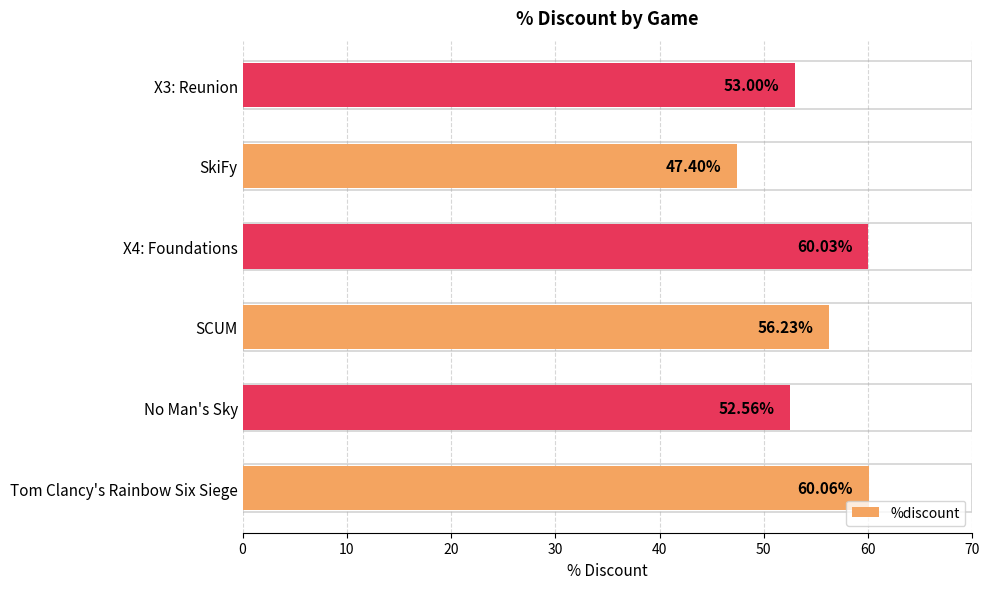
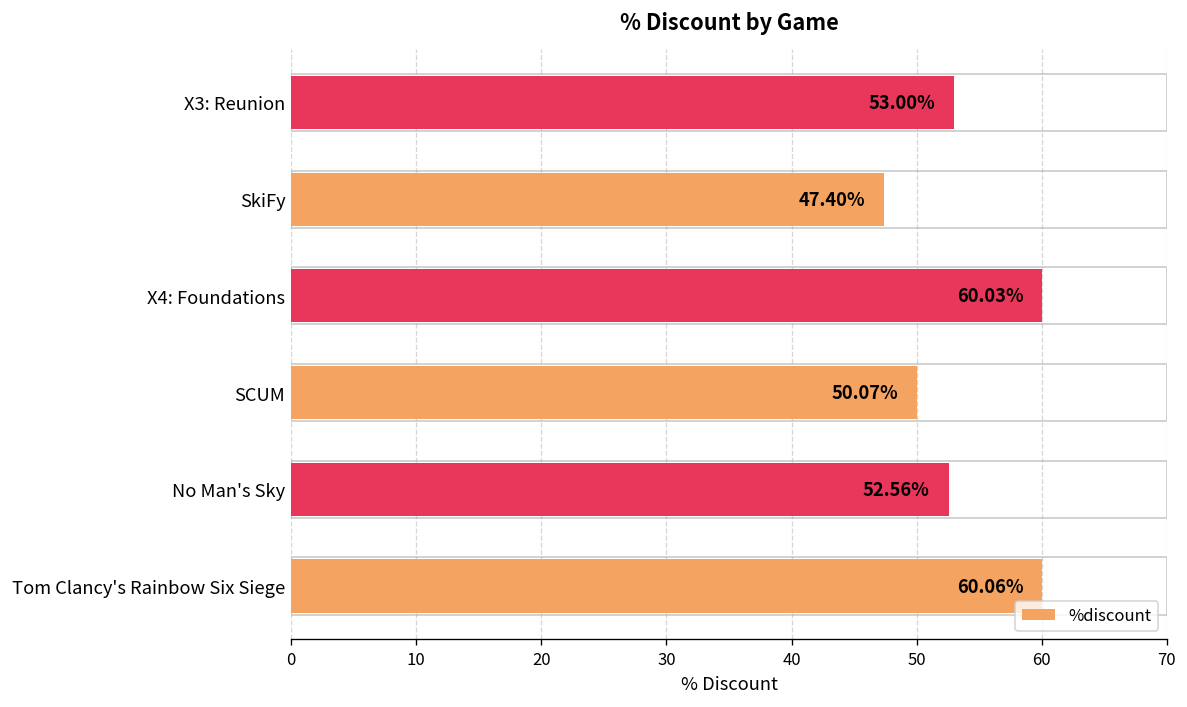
SCUM: 56.23% -> 50.07%
